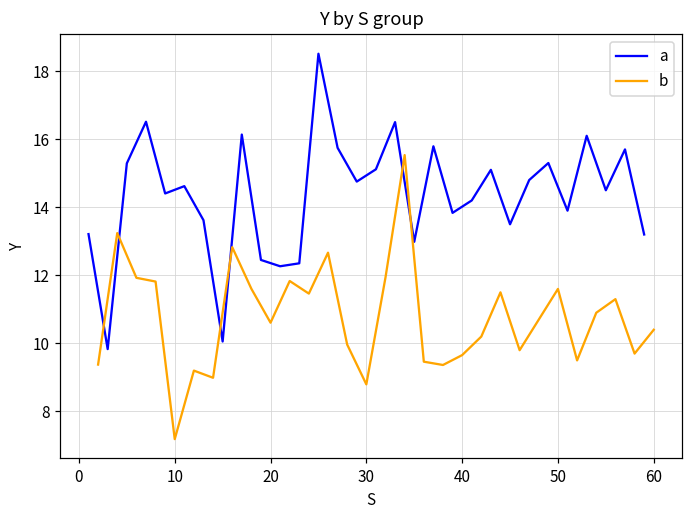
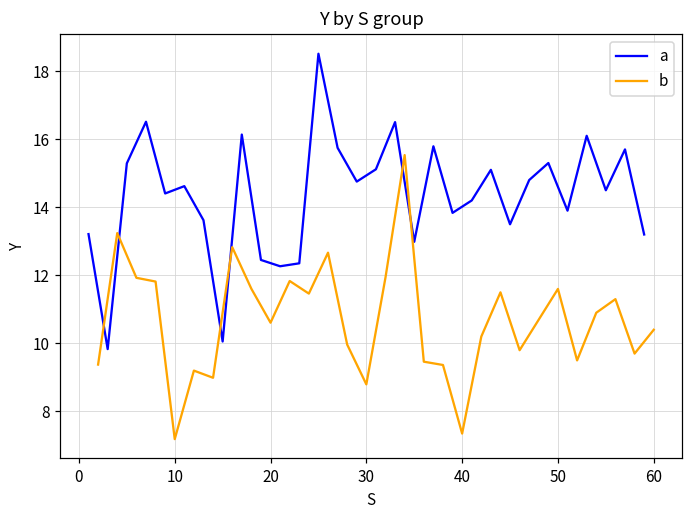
b, 40: 9.7 -> 7.3
